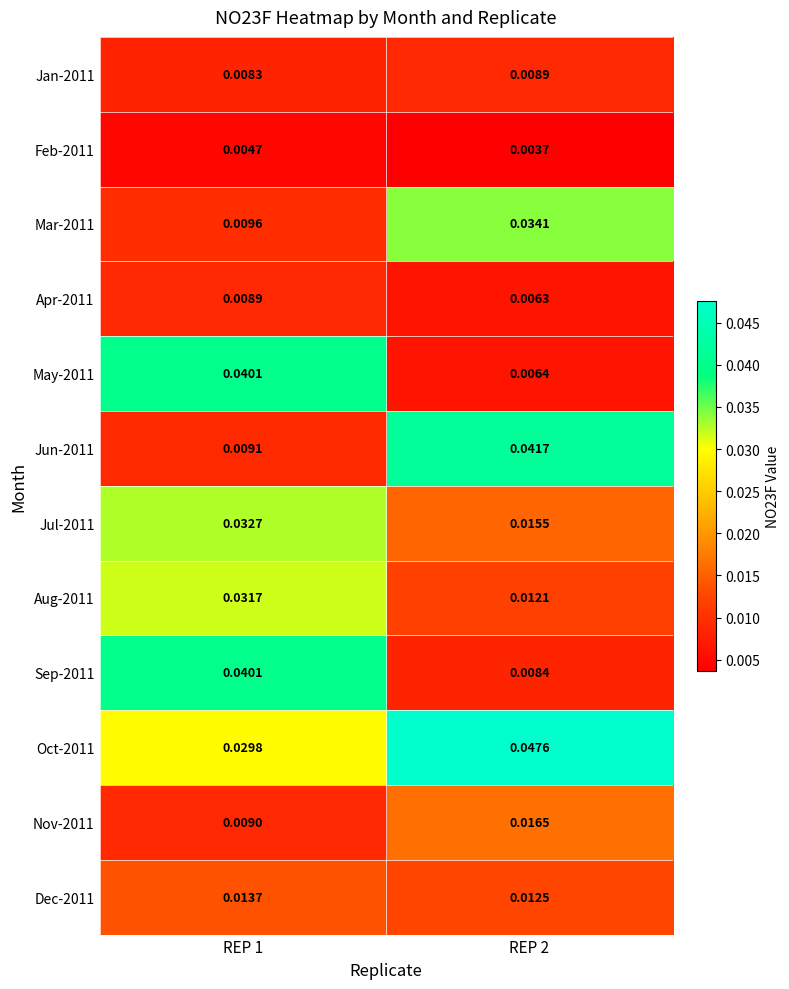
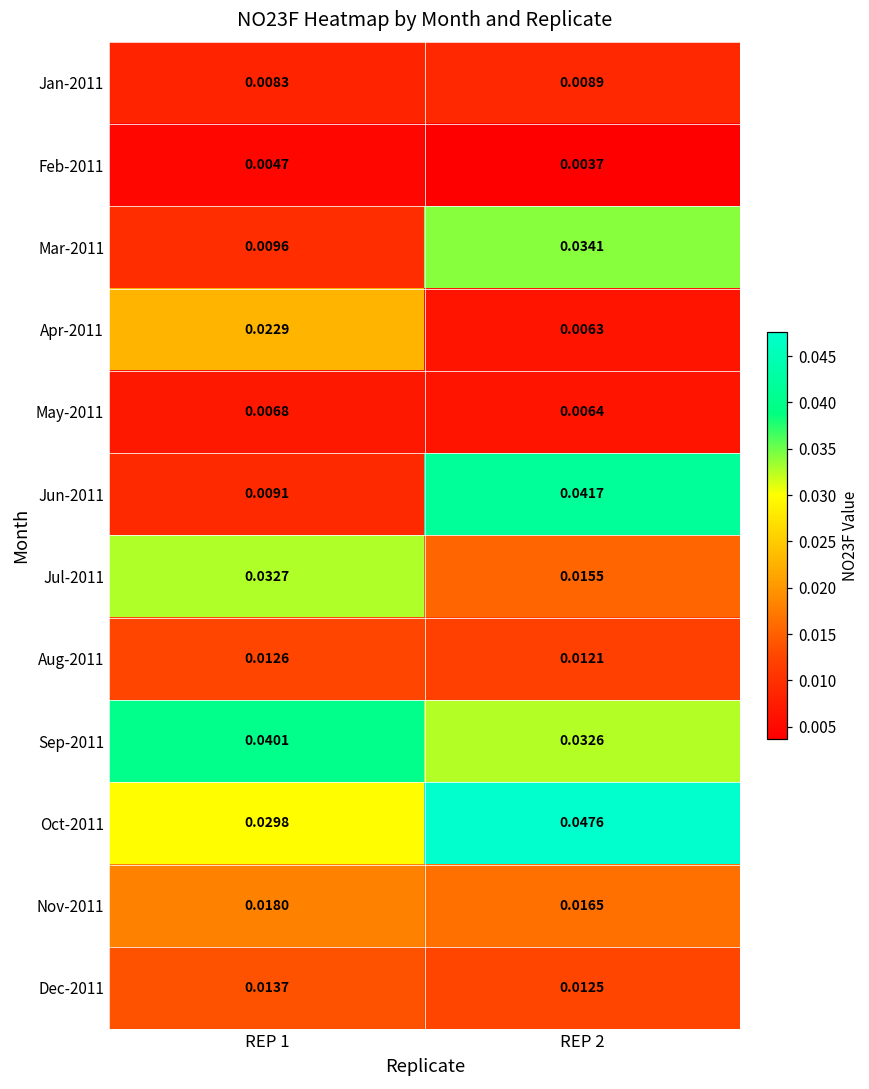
Apr-2011, REP 1: 0.0089 -> 0.0229
May-2011, REP 1: 0.0401 -> 0.0068
Aug-2011, REP 1: 0.0317 -> 0.0126
Sep-2011, REP 2: 0.0084 -> 0.0326
Nov-2011, REP 1: 0.0090 -> 0.0180
